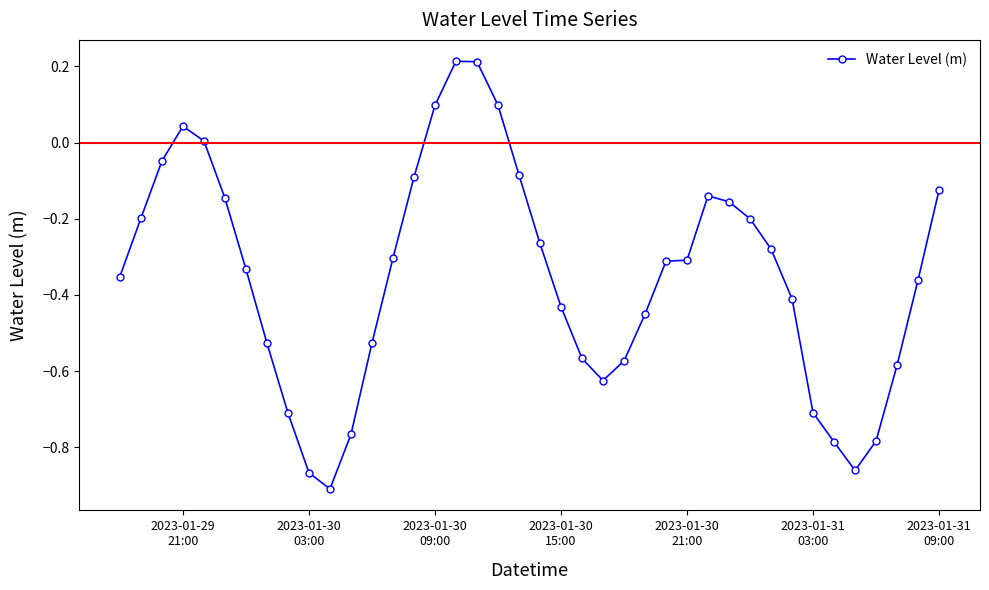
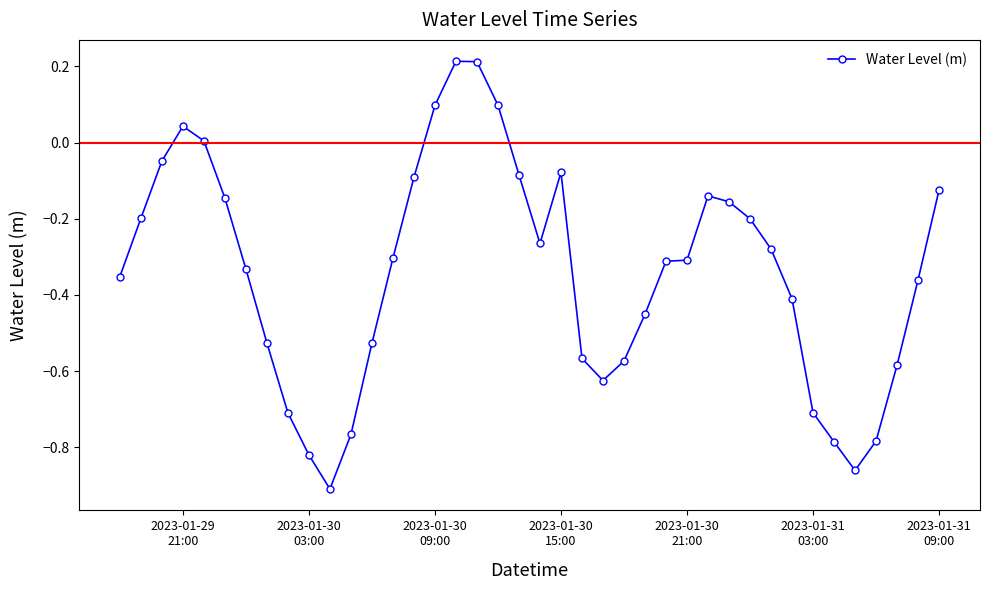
2023-01-30 03:00: -0.87 -> -0.82
2023-01-30 15:00: -0.43 -> -0.08
